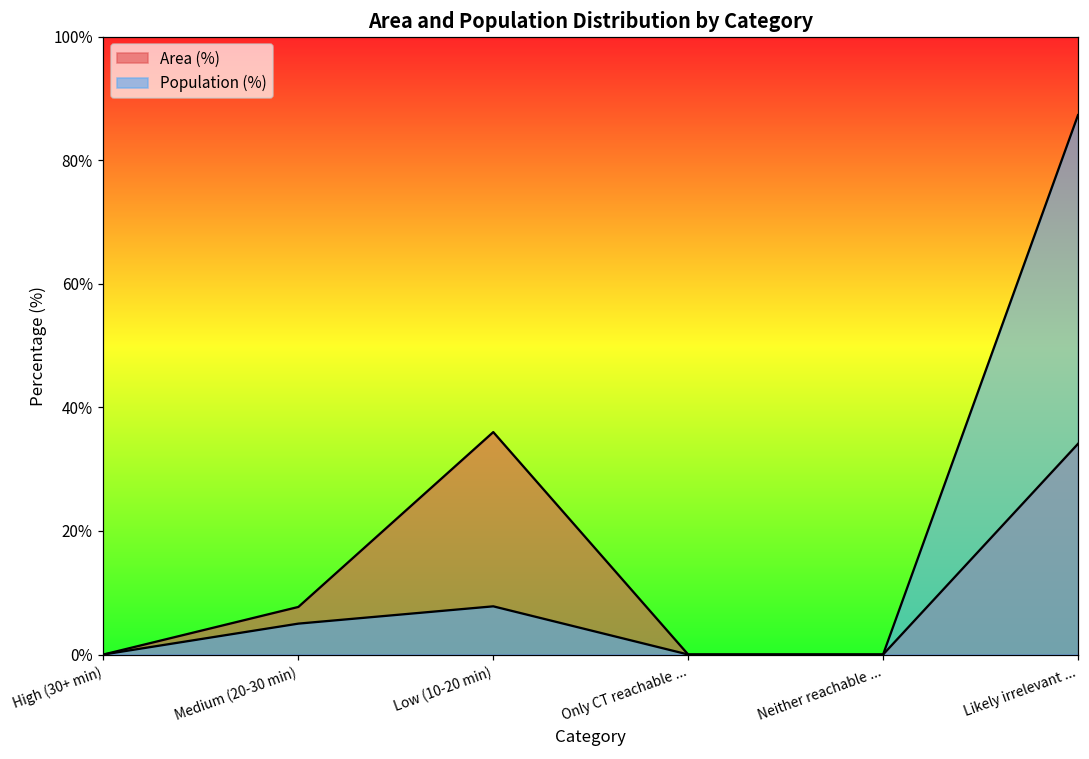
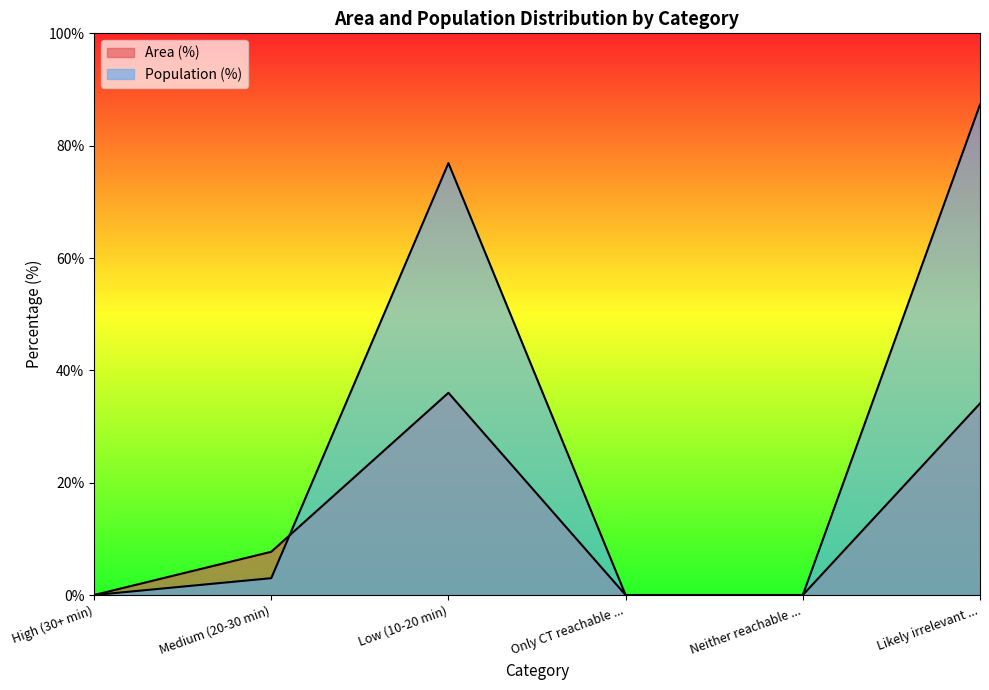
Population (%), Medium (20-30 min): 5% -> 3%
Population (%), Low (10-20 min): 8% -> 77%
